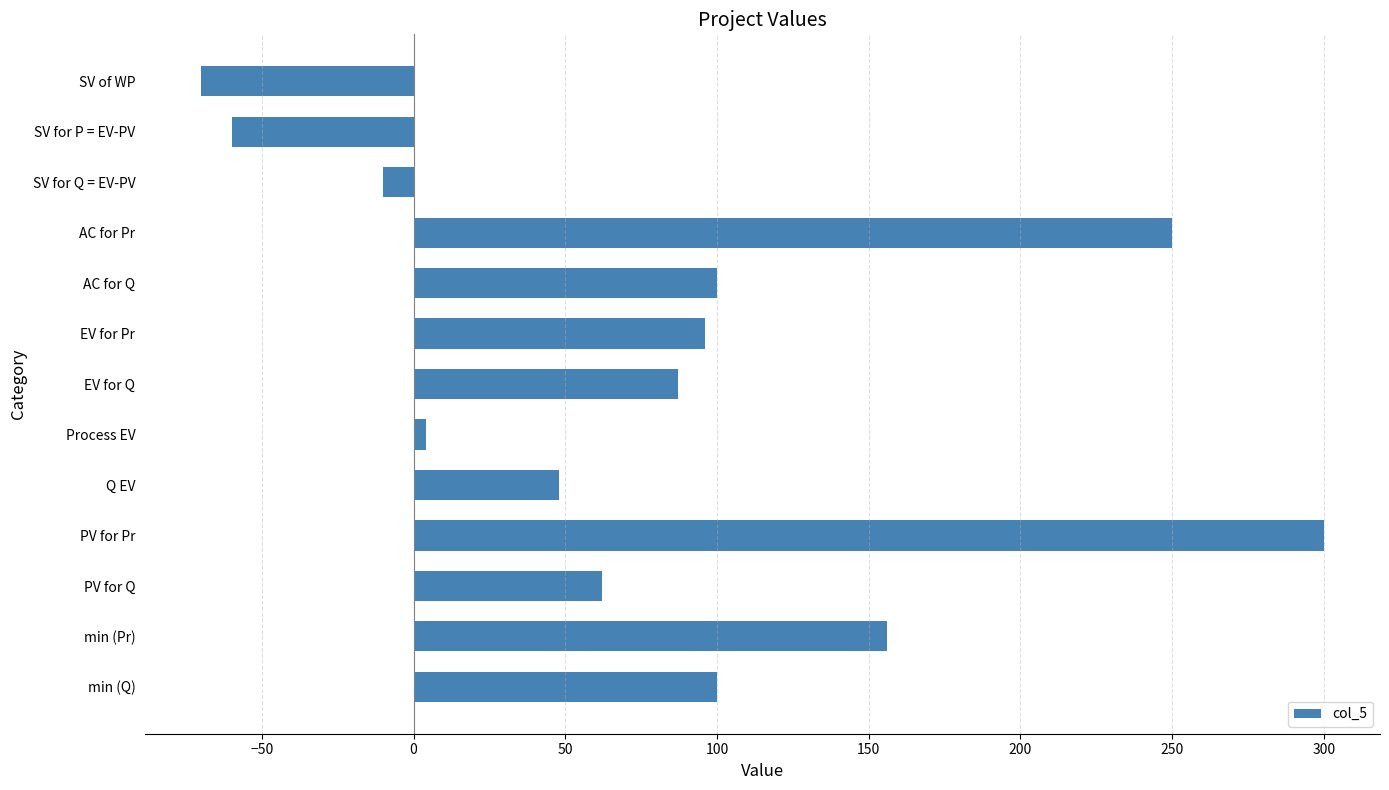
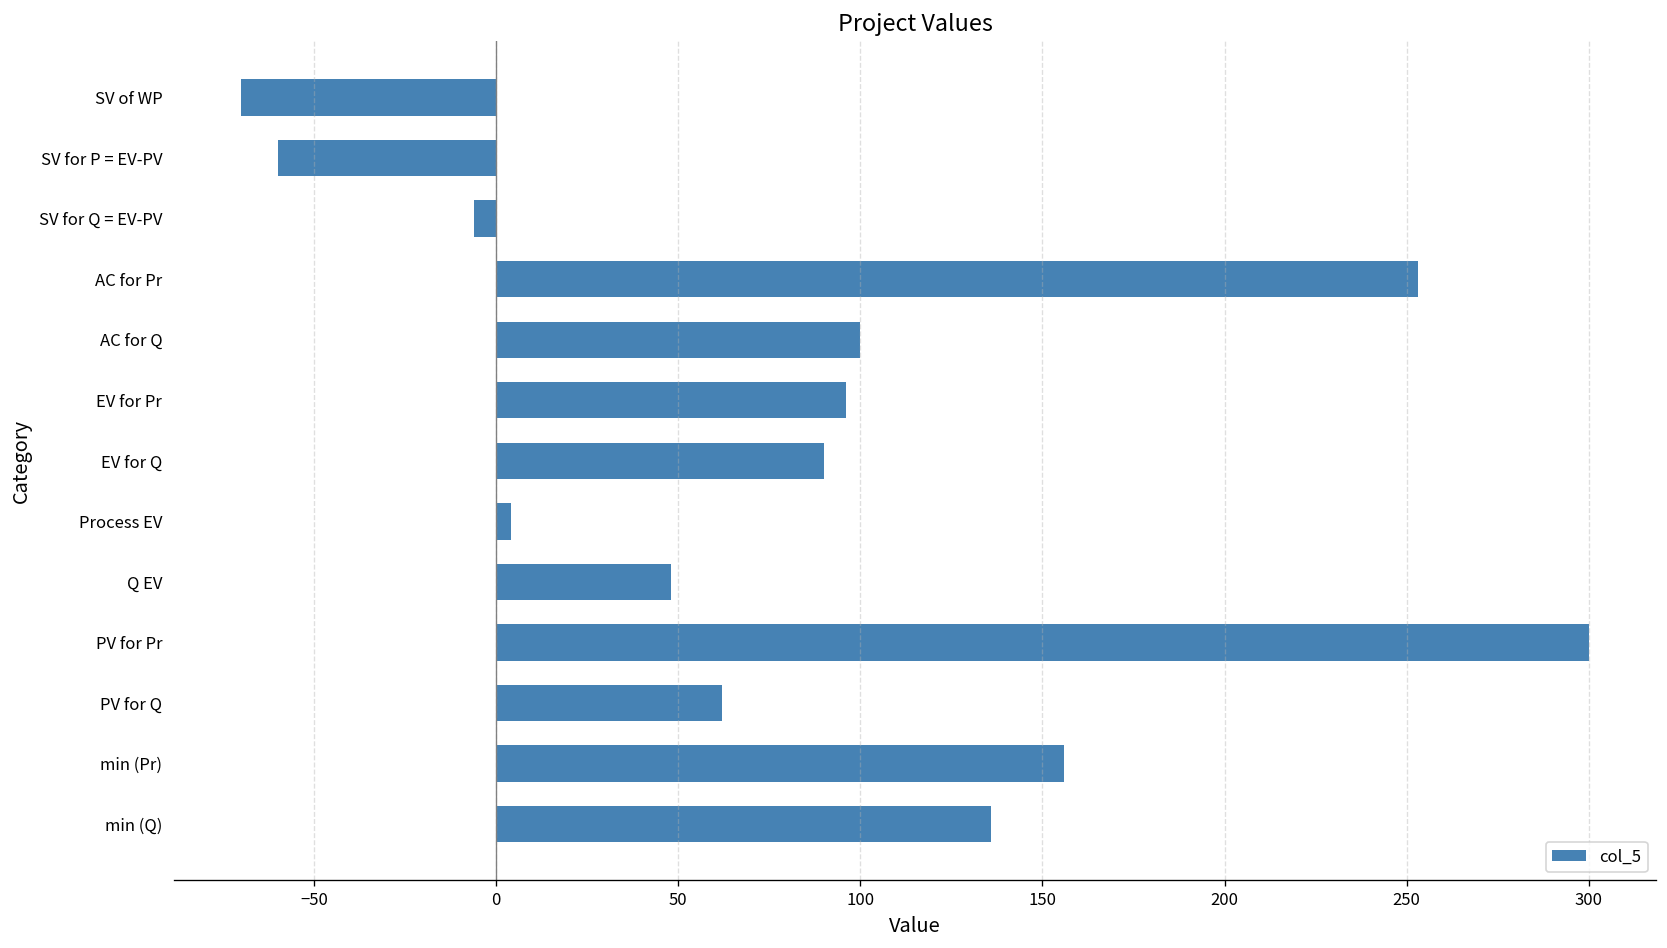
SV for Q = EV-PV: -10 -> -6
AC for Pr: 250 -> 253
EV for Q: 87 -> 90
min (Q): 100 -> 136
